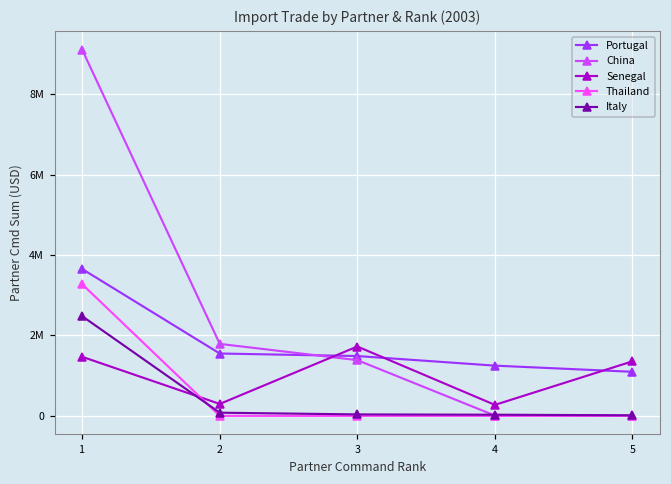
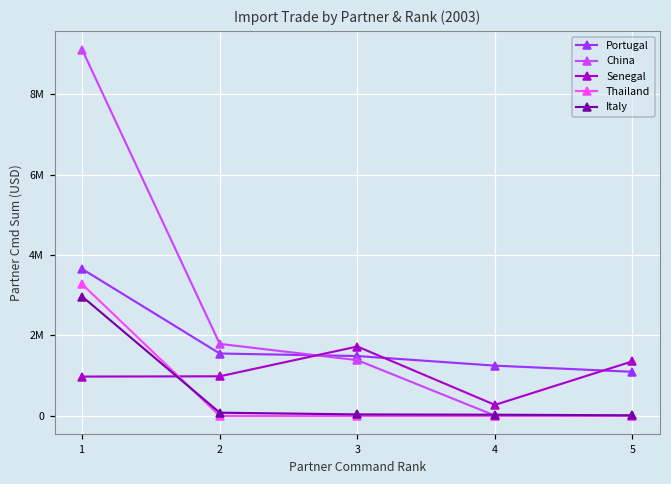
Senegal, 1: 1500000 -> 1000000
Italy, 1: 2500000 -> 3000000
Senegal, 2: 300000 -> 1000000
